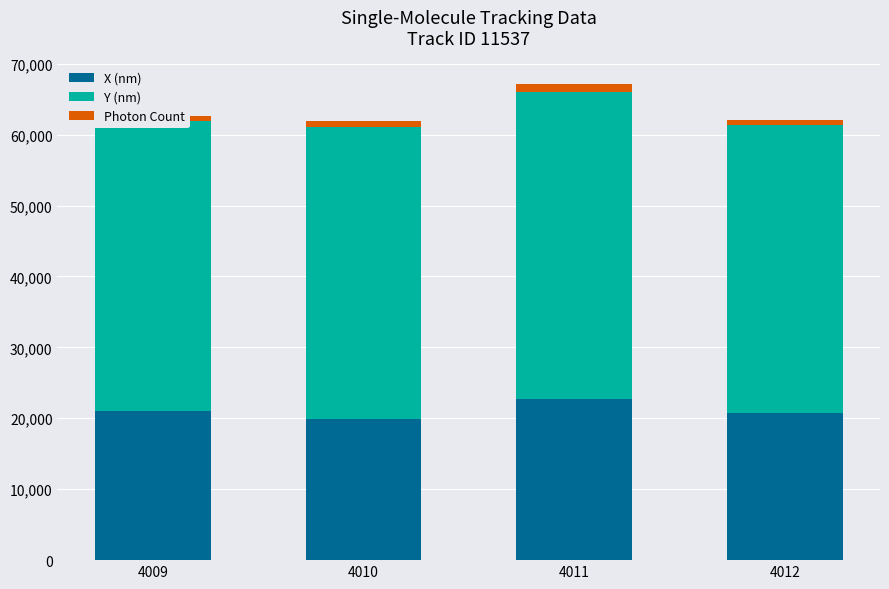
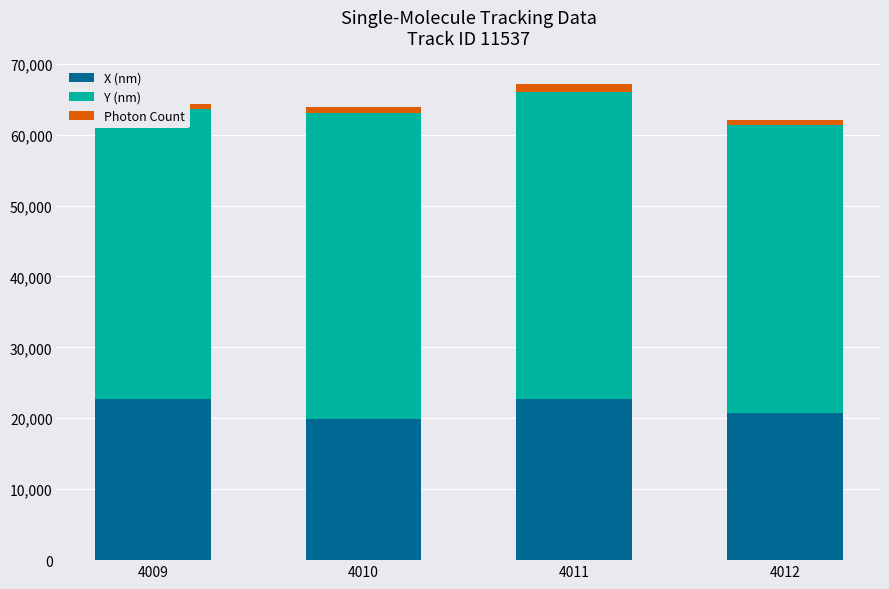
X (nm), 4009: 21,000 -> 23,000
Y (nm), 4010: 41,000 -> 43,000
